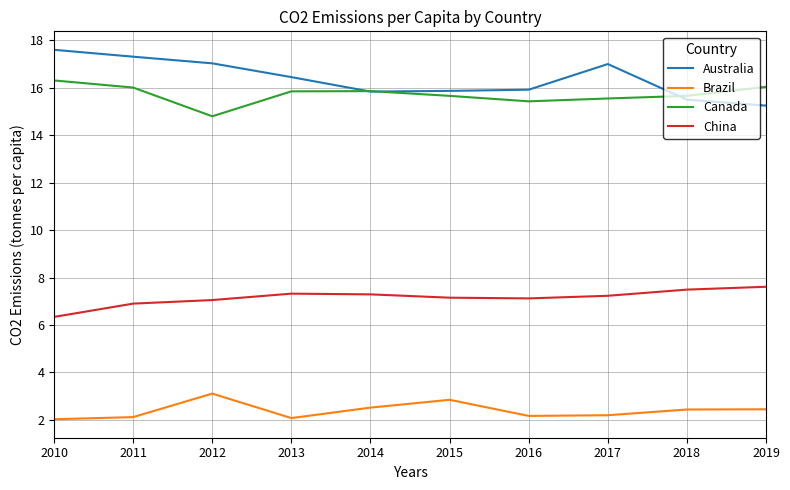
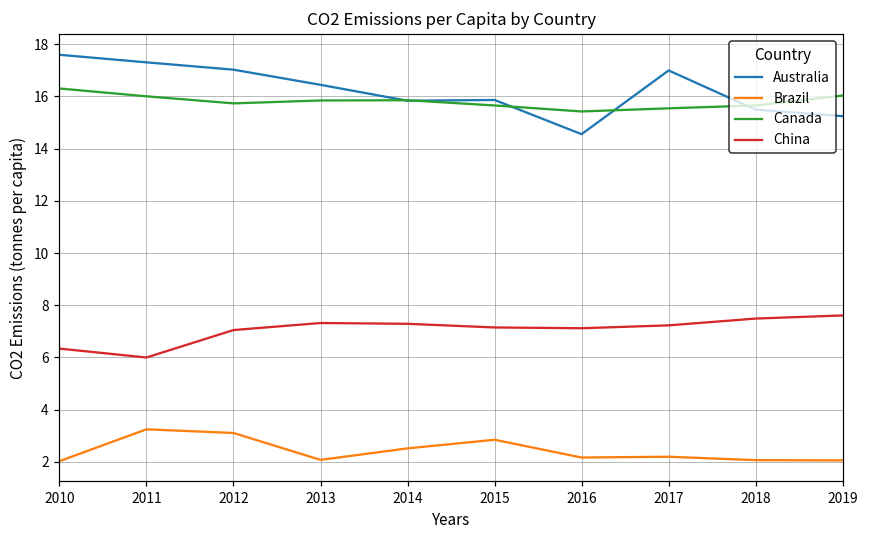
Brazil, 2011: 2.1 -> 3.3
China, 2011: 6.9 -> 6.0
Canada, 2012: 14.8 -> 15.7
Australia, 2016: 15.9 -> 14.6
Brazil, 2018: 2.4 -> 2.1
Brazil, 2019: 2.5 -> 2.1
